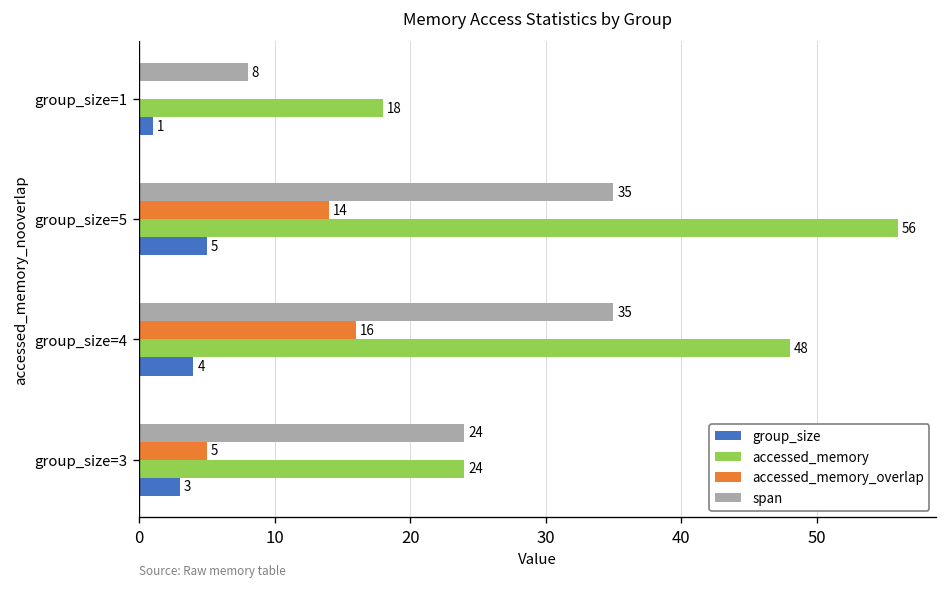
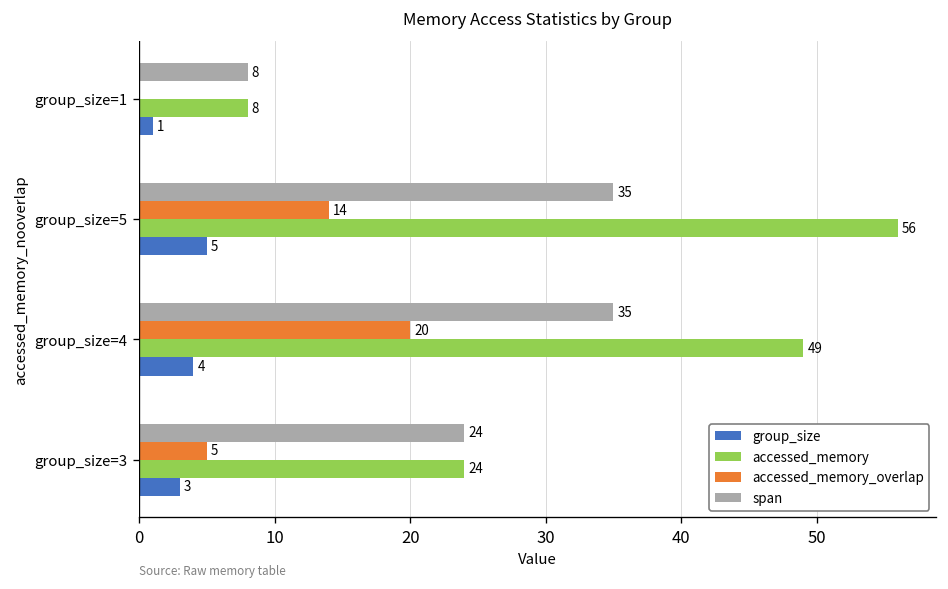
accessed_memory, group_size=1: 18 -> 8
accessed_memory_overlap, group_size=4: 16 -> 20
accessed_memory, group_size=4: 48 -> 49
